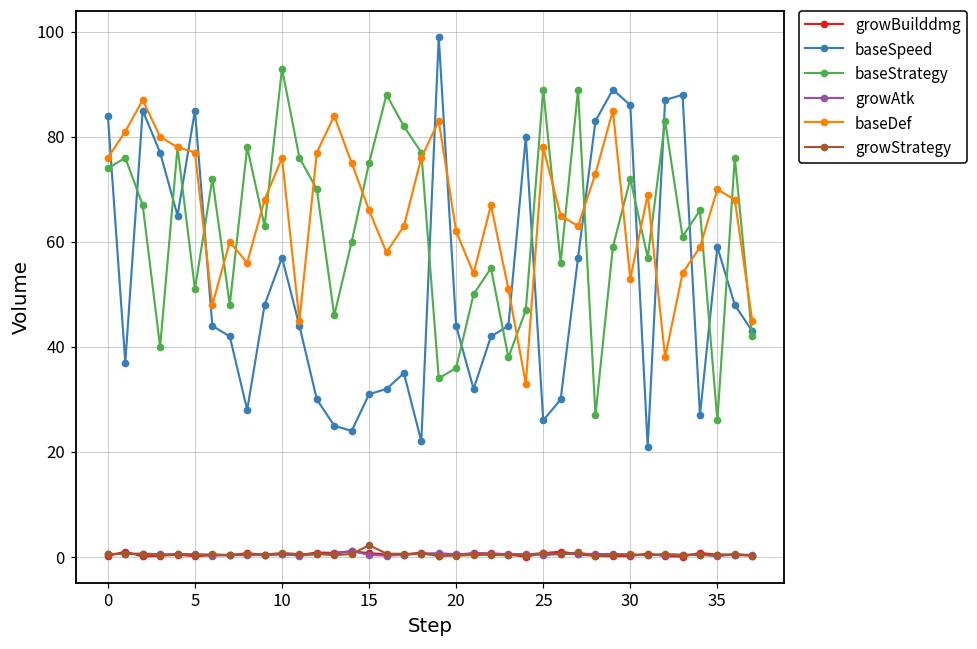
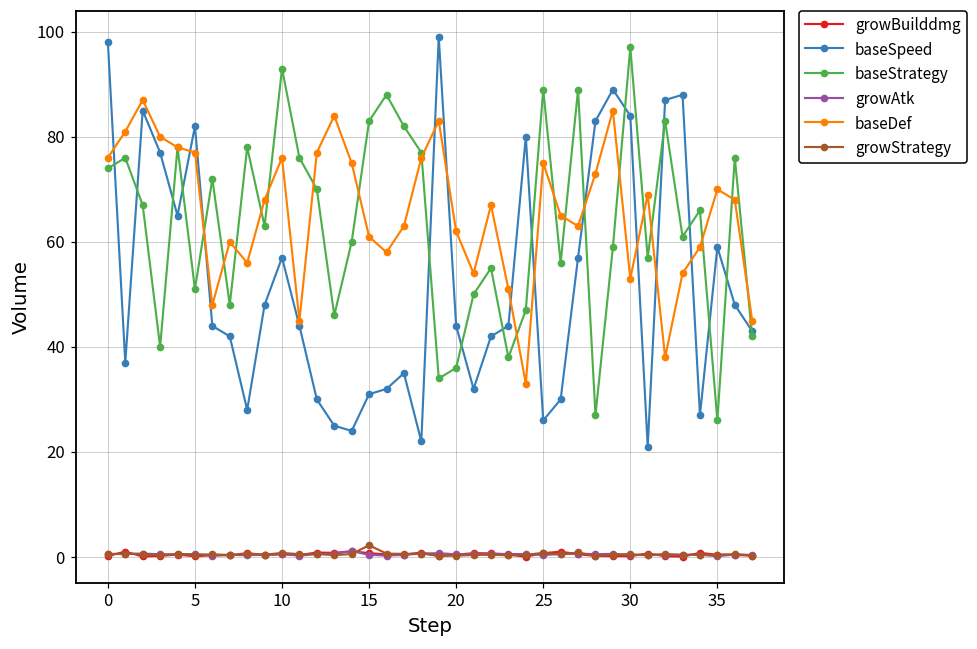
baseSpeed, 0: 84 -> 98
baseSpeed, 5: 85 -> 82
baseStrategy, 15: 75 -> 83
baseDef, 15: 66 -> 61
baseDef, 25: 78 -> 75
baseSpeed, 30: 86 -> 84
baseStrategy, 30: 72 -> 97
